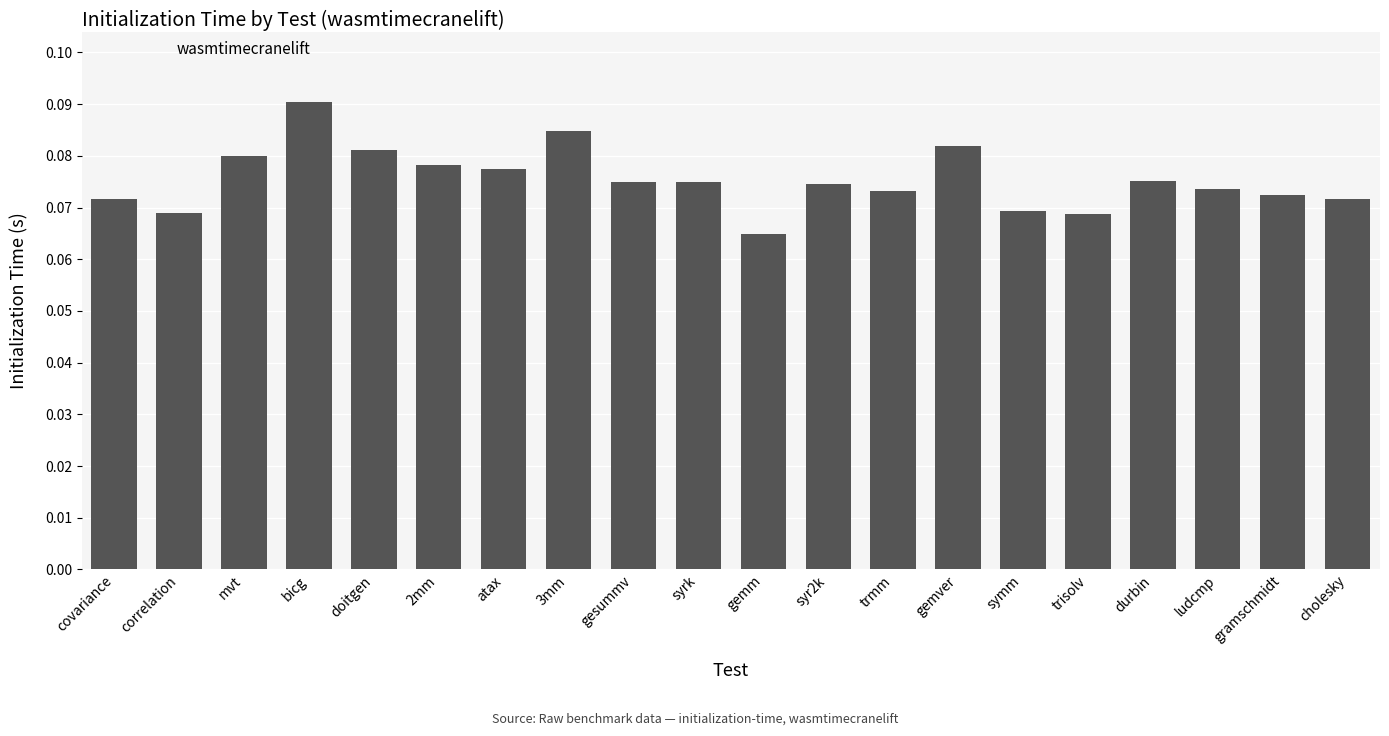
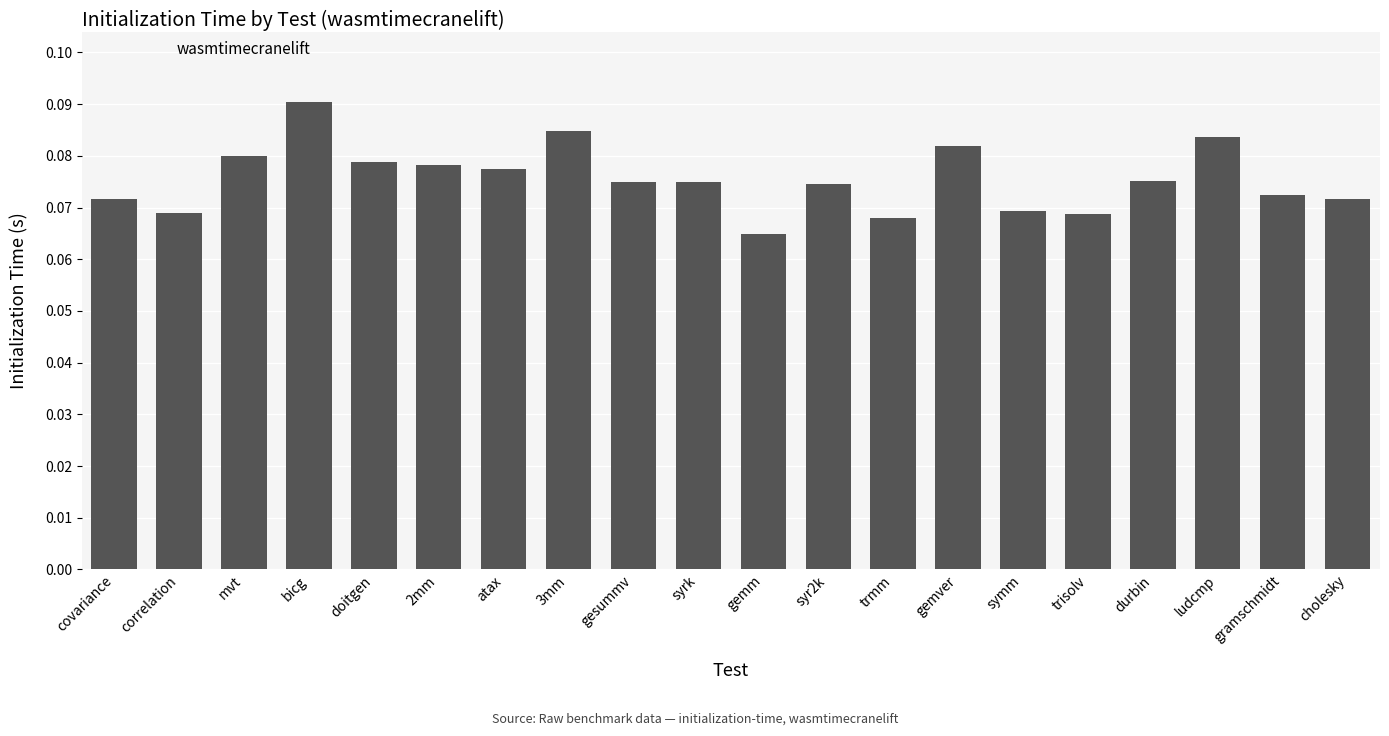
doitgen: 0.081 -> 0.079
trmm: 0.073 -> 0.068
ludcmp: 0.074 -> 0.084
